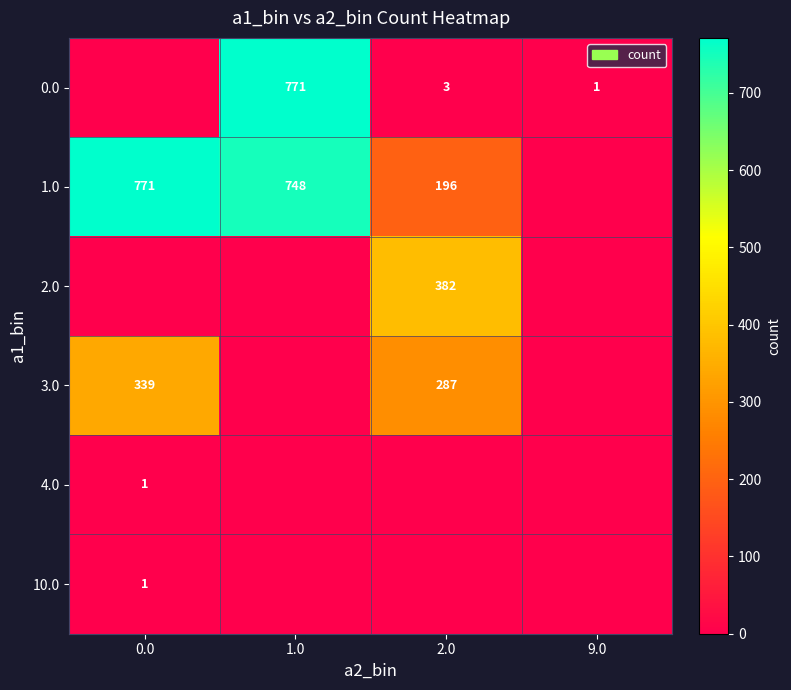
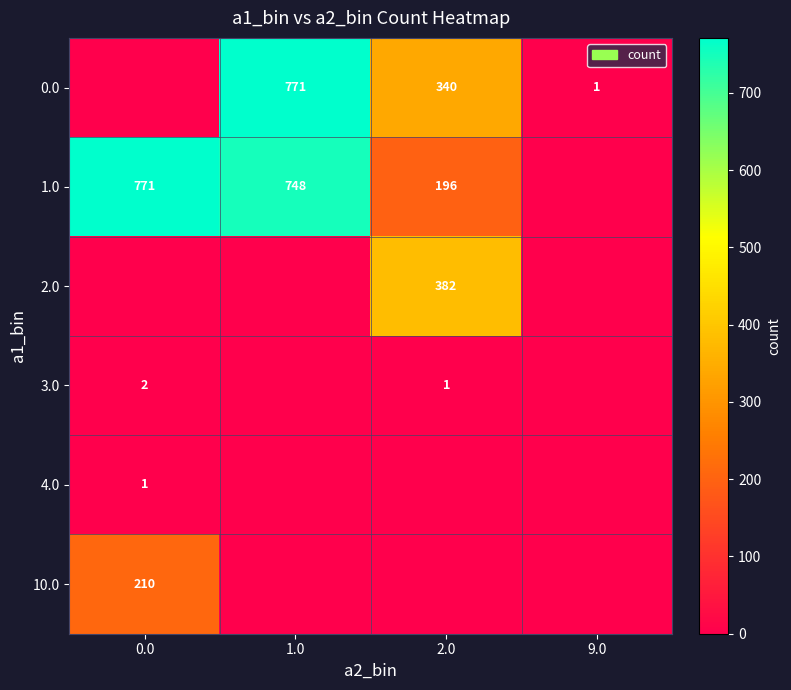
0.0, 2.0: 3 -> 340
3.0, 0.0: 339 -> 2
3.0, 2.0: 287 -> 1
10.0, 0.0: 1 -> 210
